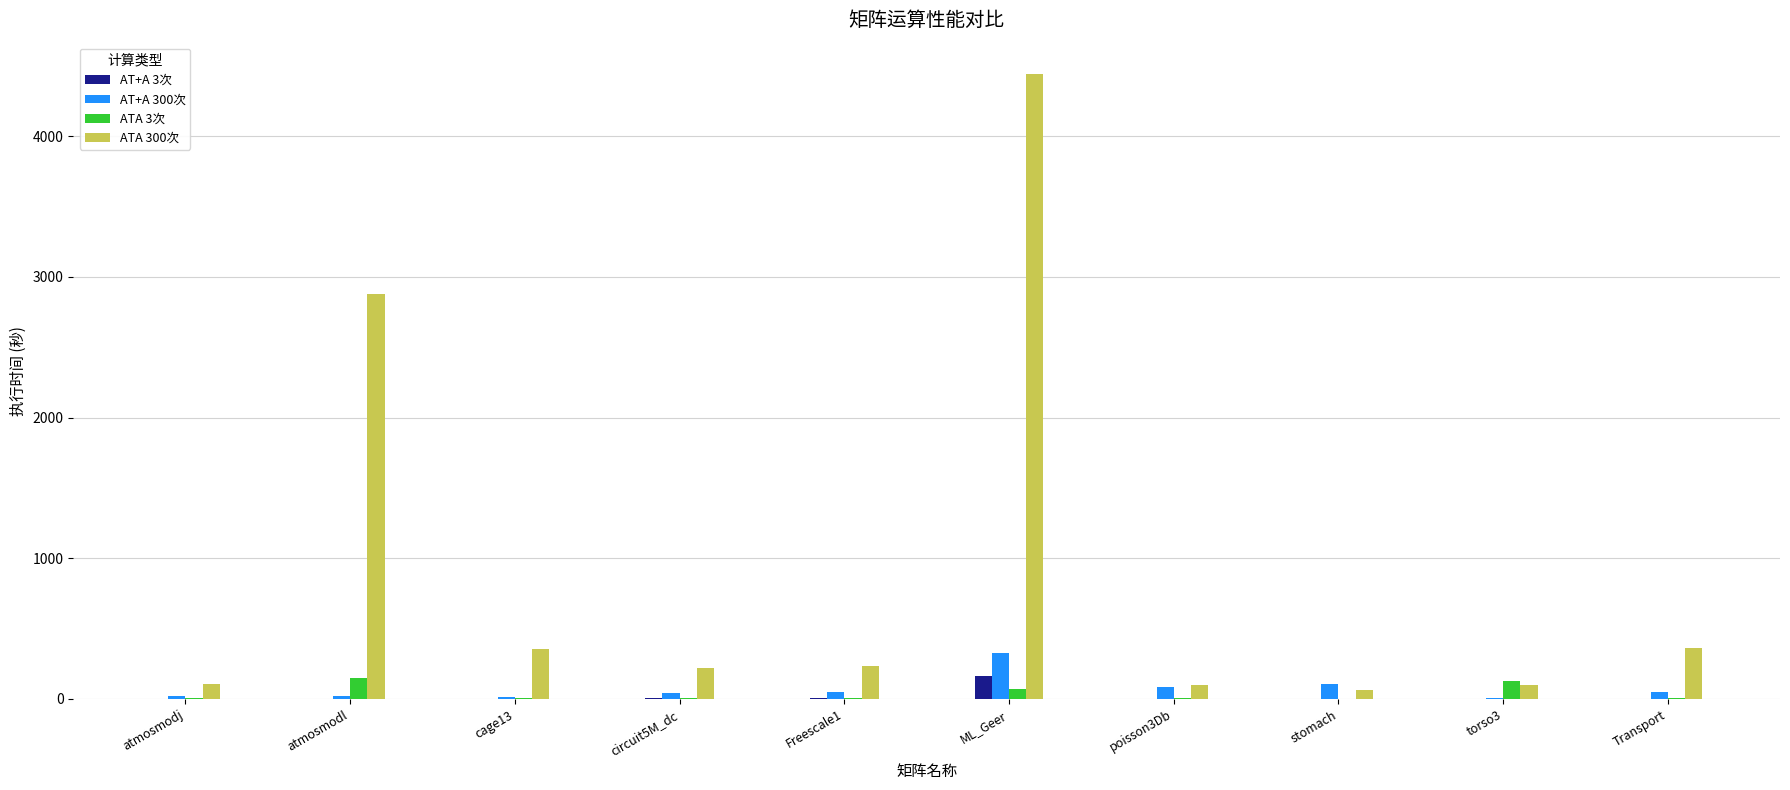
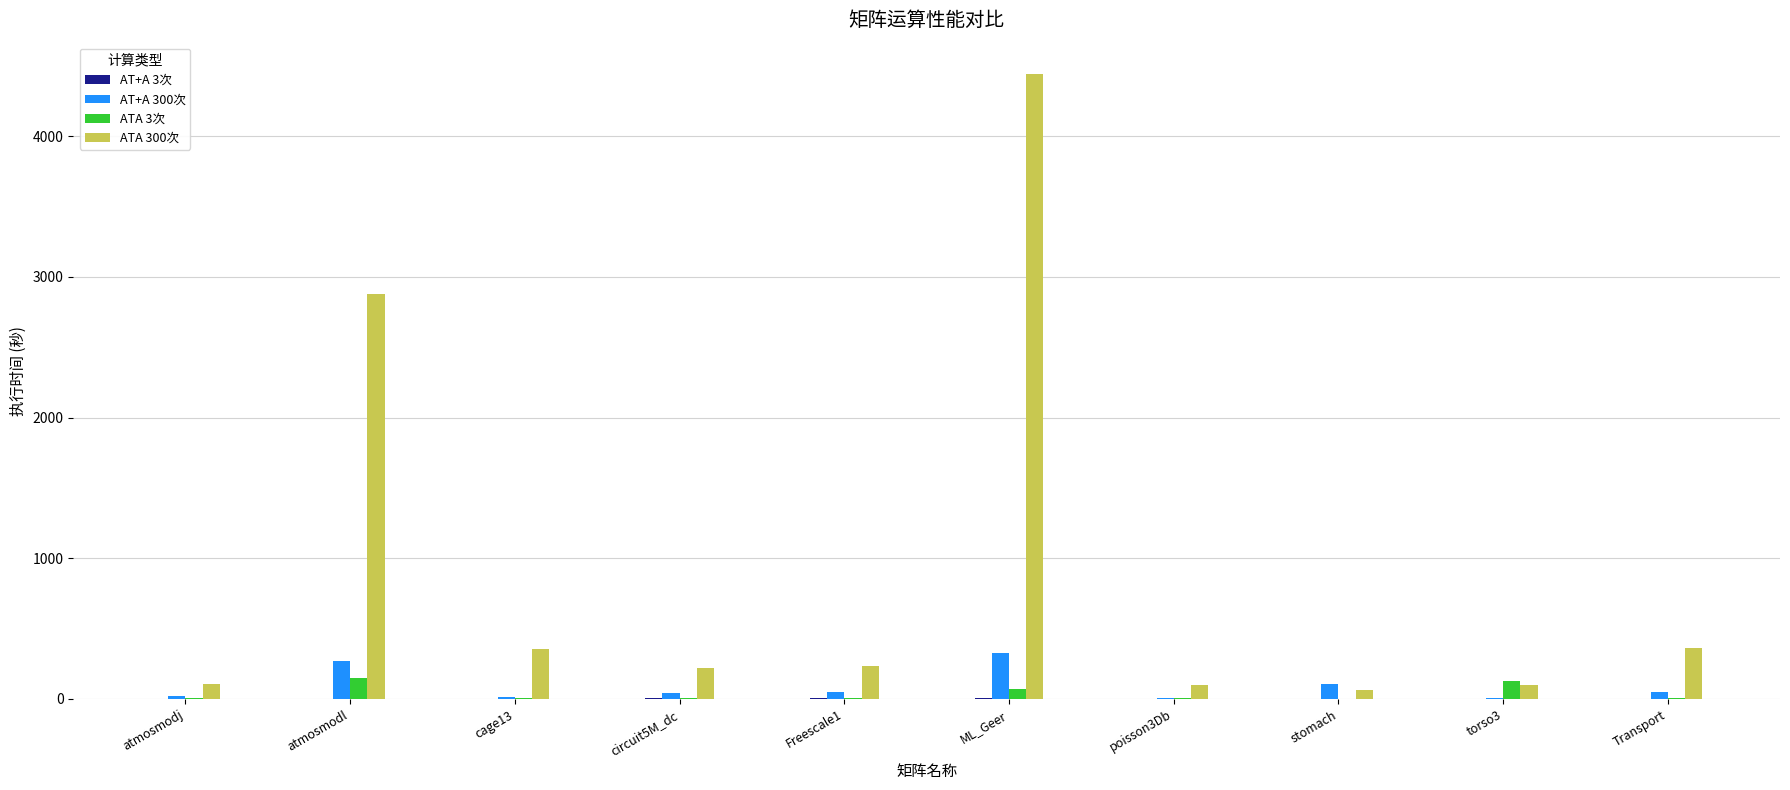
AT+A 300次, atmosmodl: 20 -> 270
AT+A 3次, ML_Geer: 160 -> 10
AT+A 300次, poisson3Db: 80 -> 0
